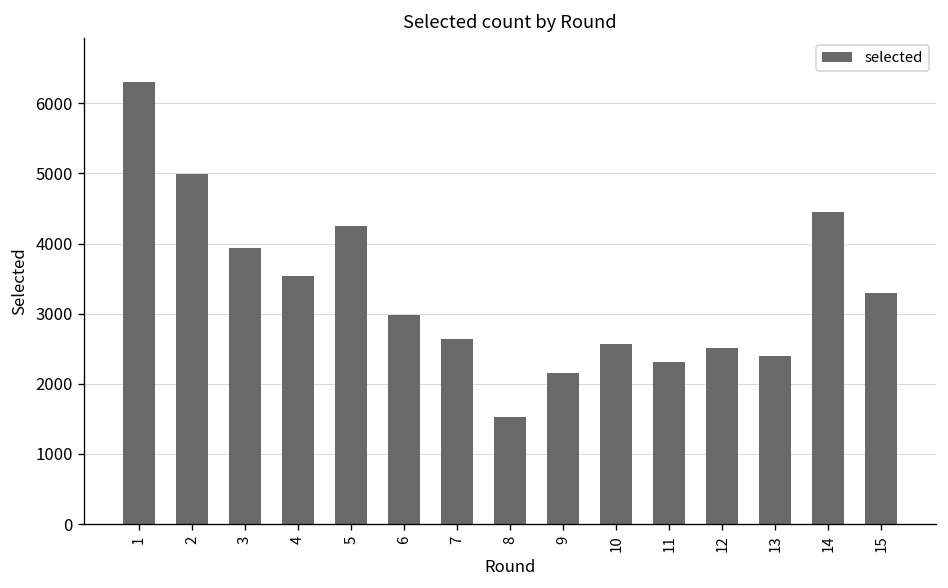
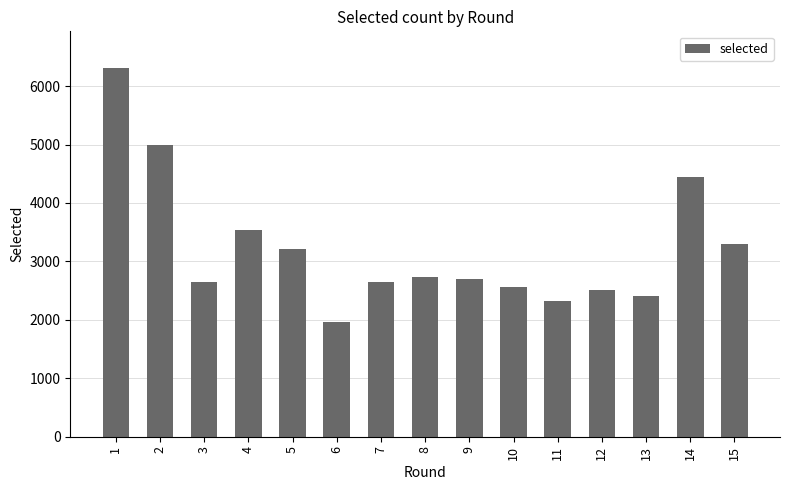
3: 3900 -> 2600
5: 4300 -> 3200
6: 3000 -> 2000
8: 1500 -> 2700
9: 2100 -> 2700
